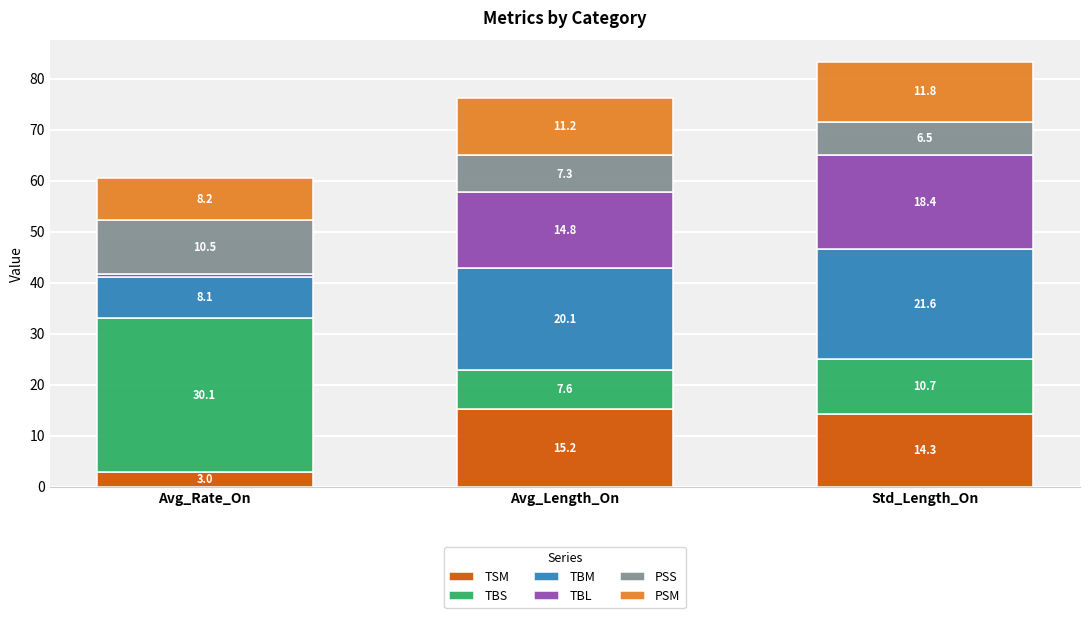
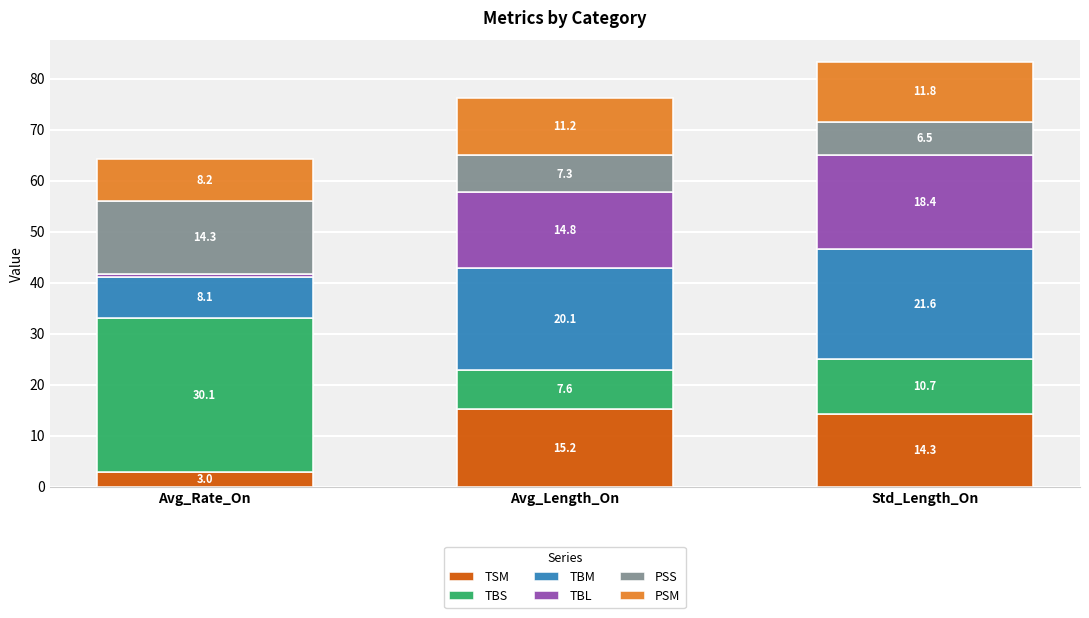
PSS, Avg_Rate_On: 10.5 -> 14.3
